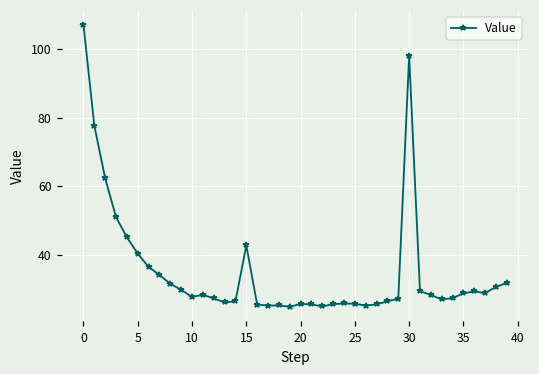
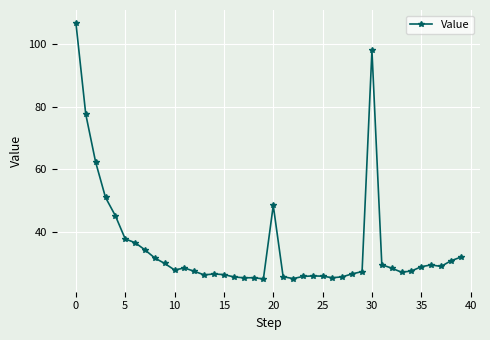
5: 40 -> 38
15: 43 -> 26
20: 26 -> 48
